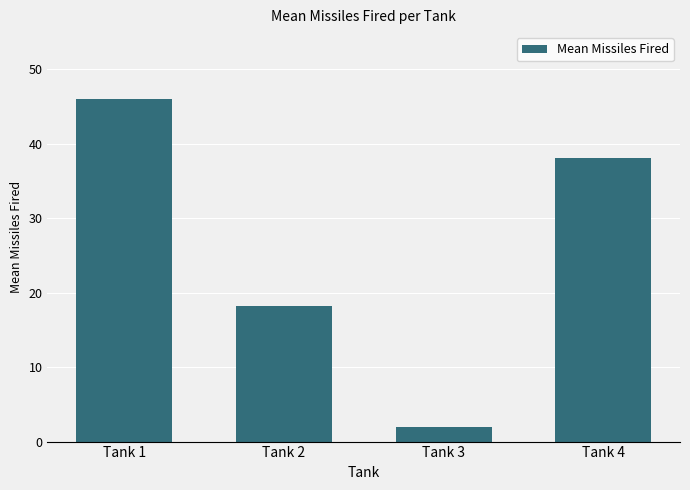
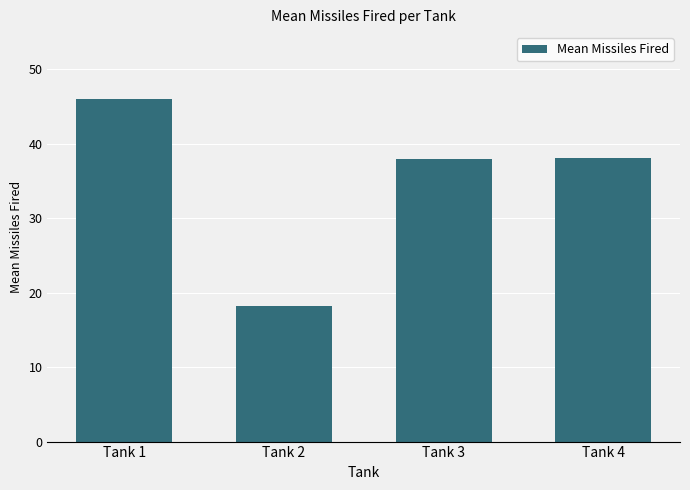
Tank 3: 2 -> 38
